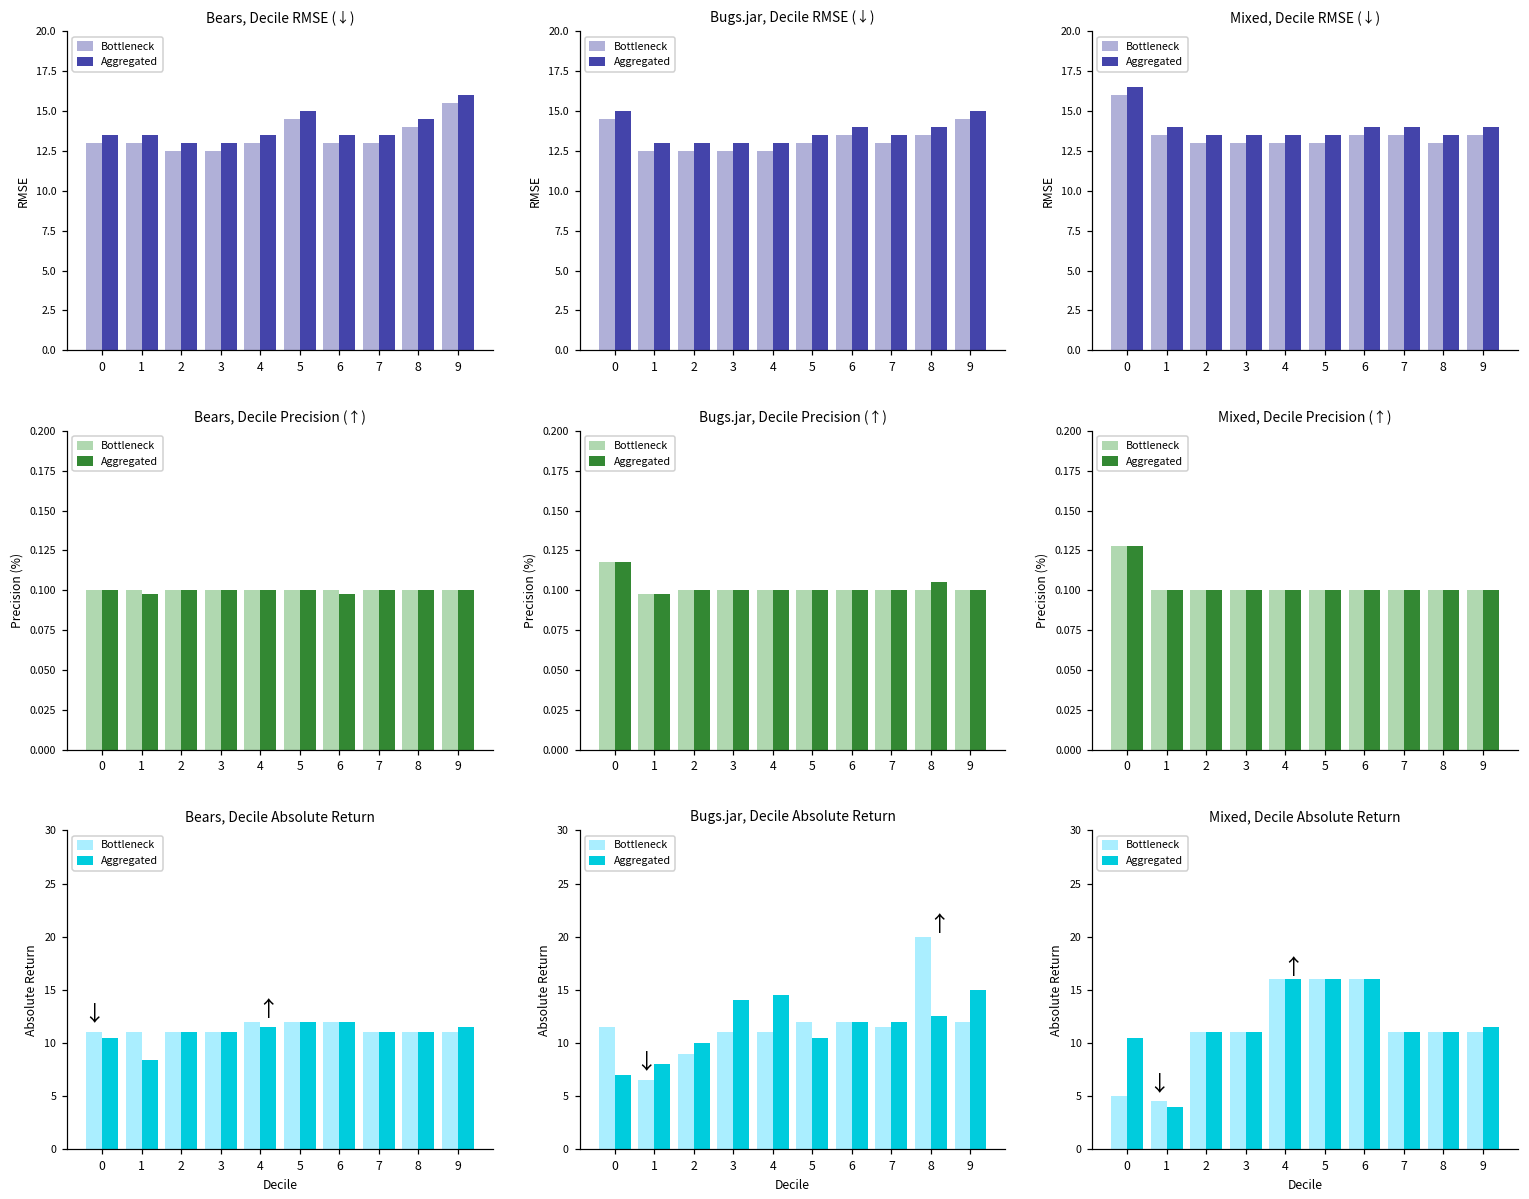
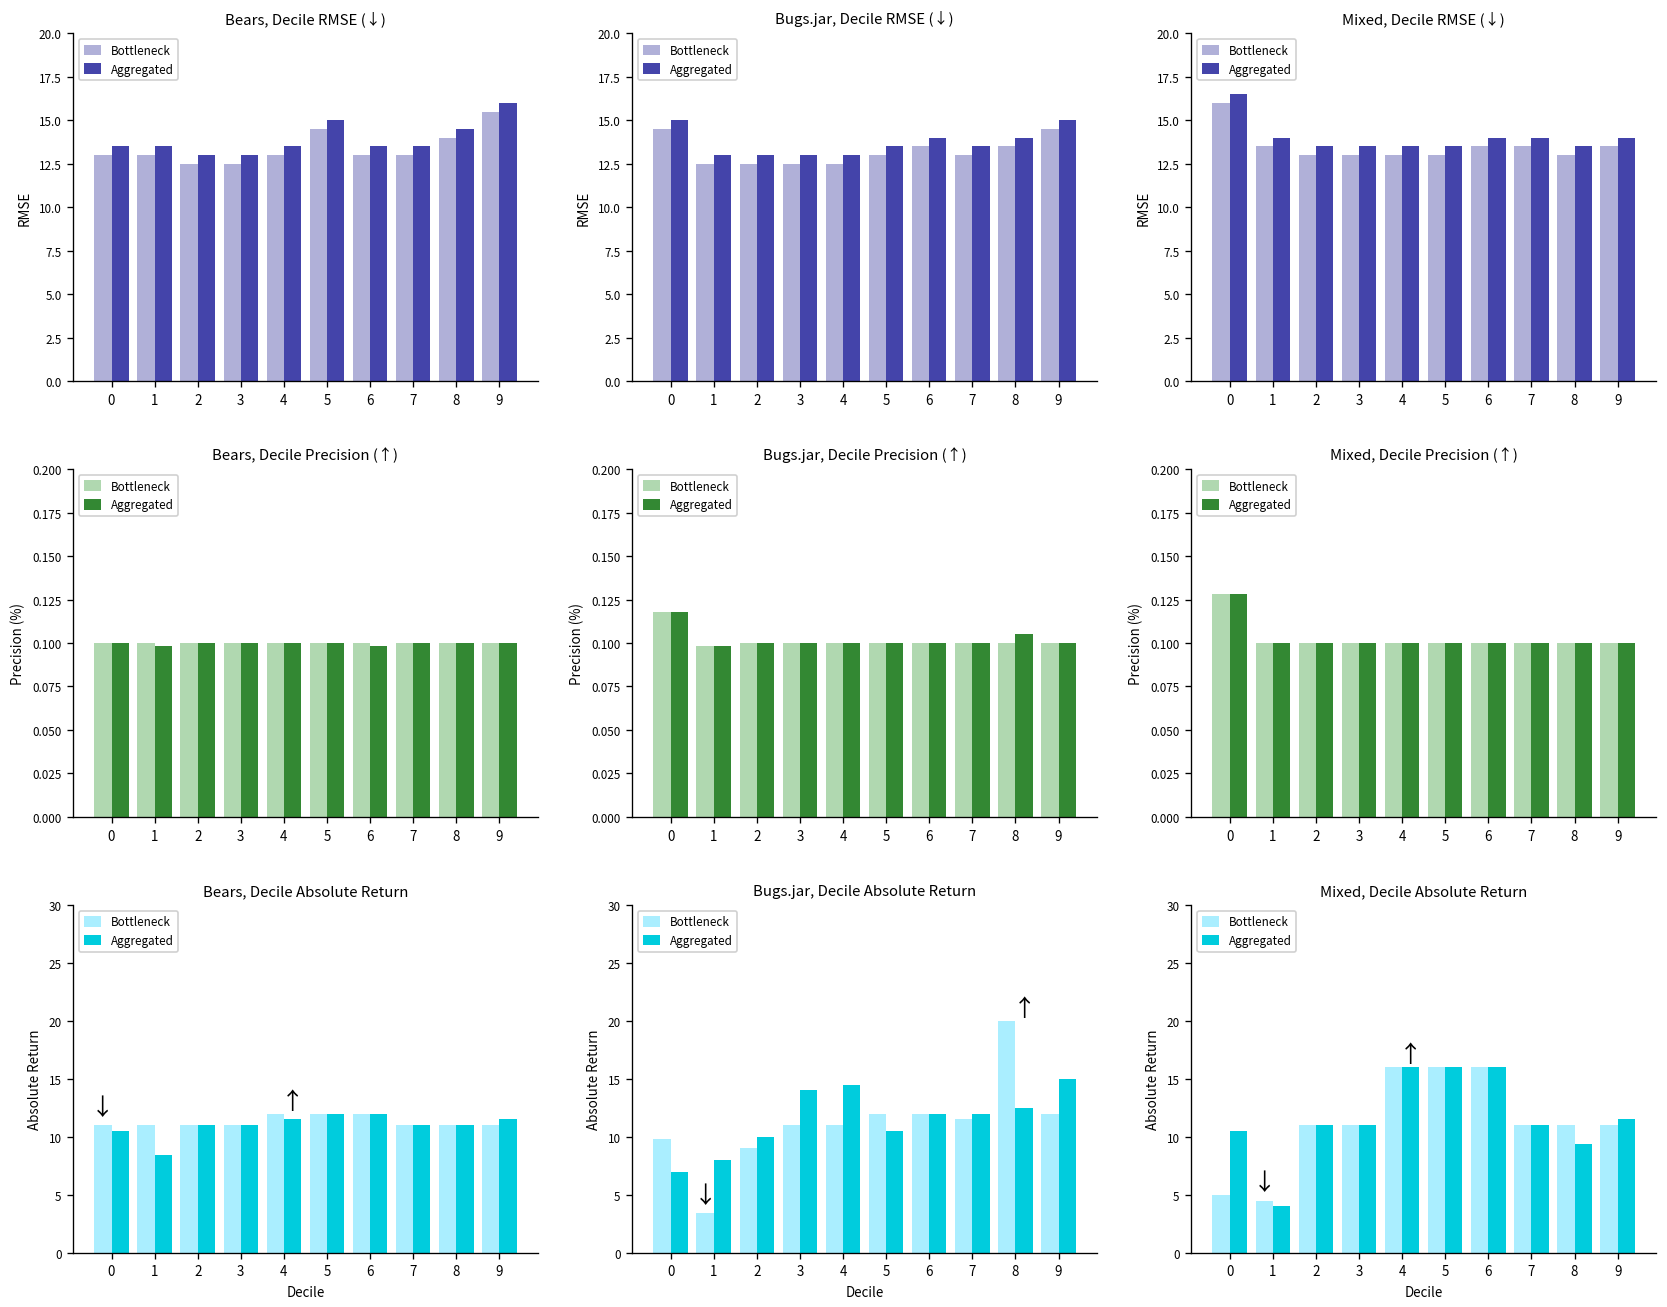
Bugs.jar, Decile Absolute Return, Bottleneck, 0: 12 -> 10
Bugs.jar, Decile Absolute Return, Bottleneck, 1: 7 -> 3
Mixed, Decile Absolute Return, Aggregated, 8: 11 -> 9
